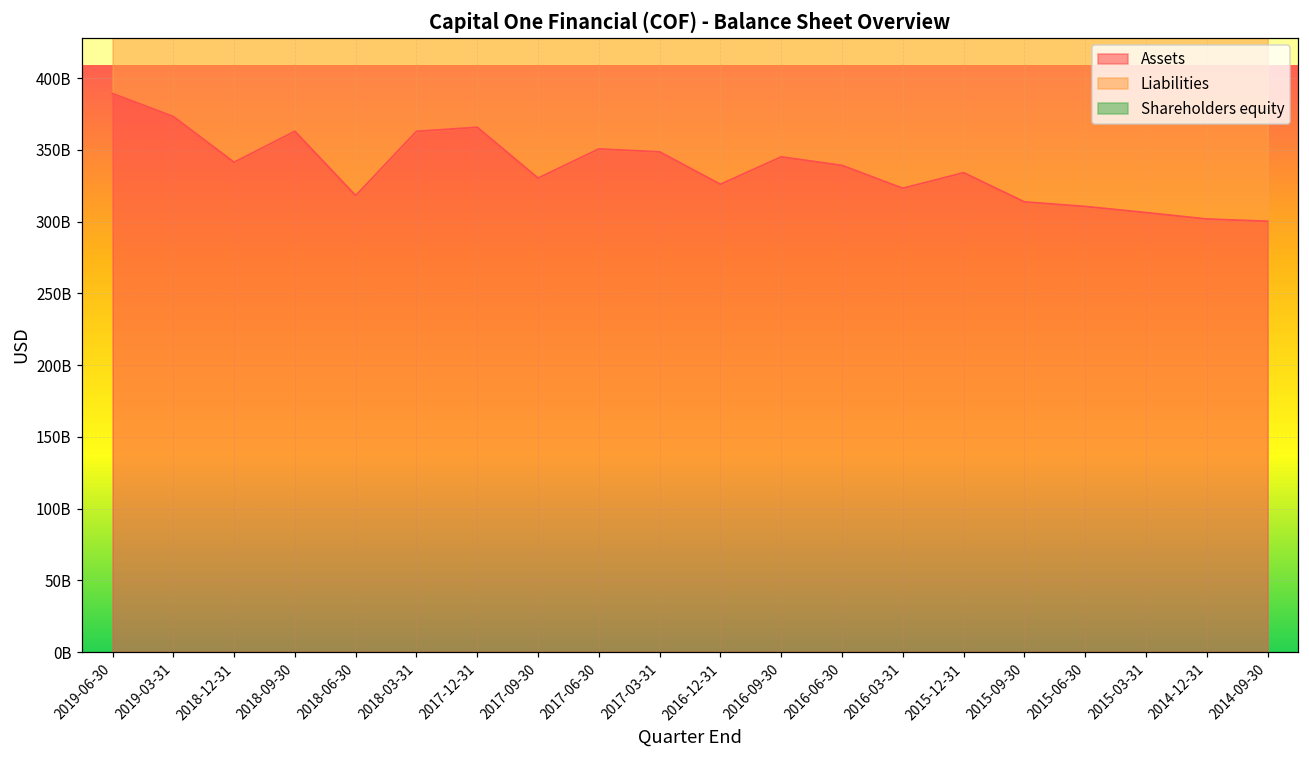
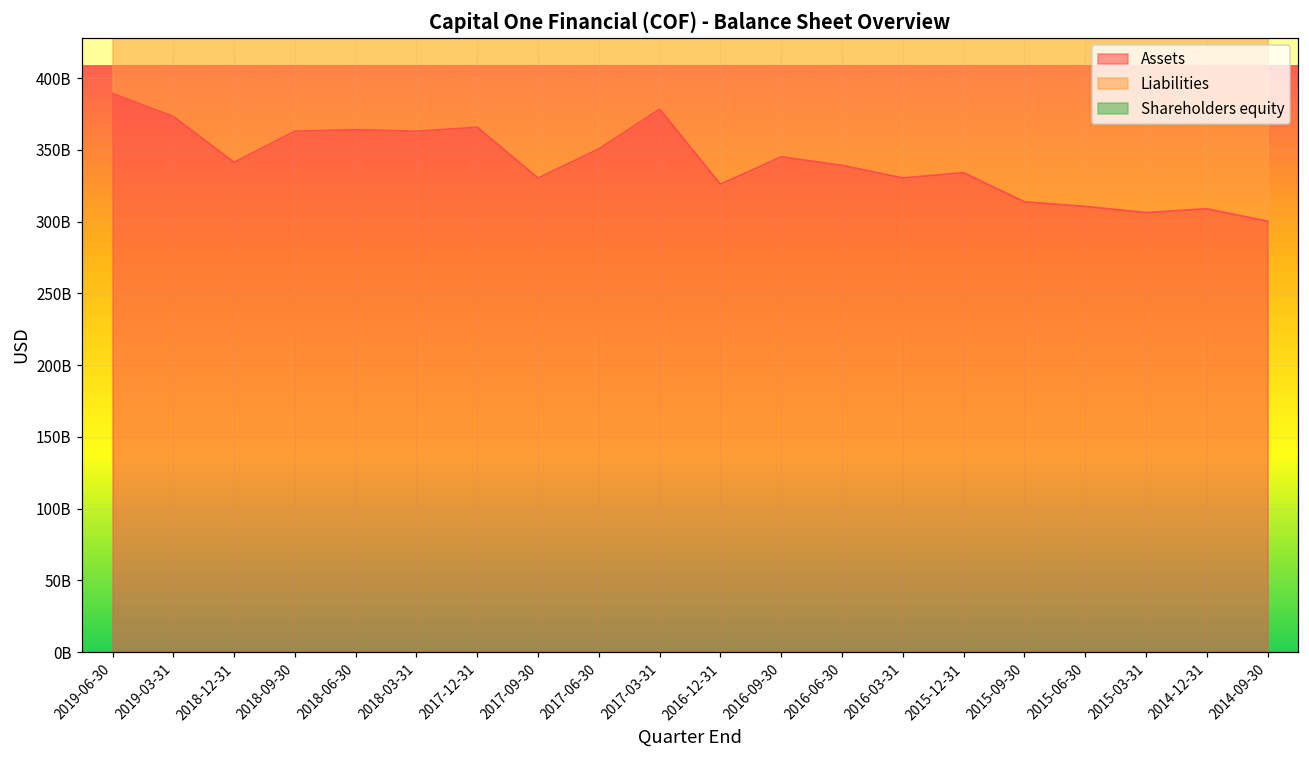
Assets, 2018-06-30: 318000000000 -> 364000000000
Assets, 2017-03-31: 349000000000 -> 378000000000
Assets, 2016-03-31: 323000000000 -> 330000000000
Assets, 2014-12-31: 302000000000 -> 309000000000
